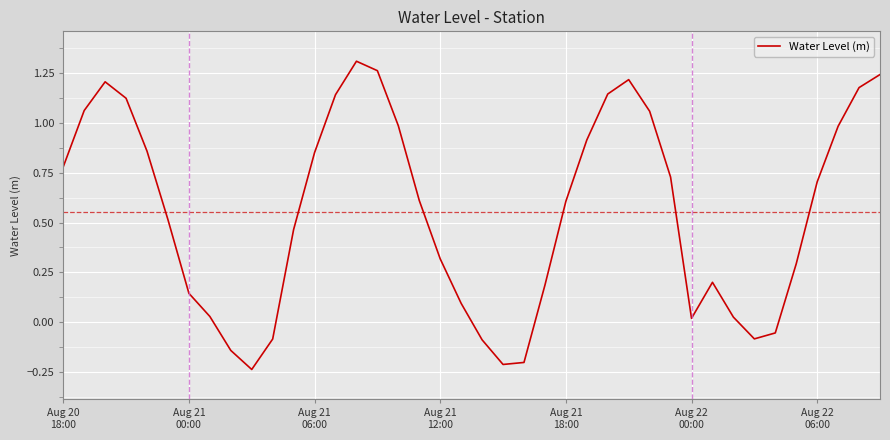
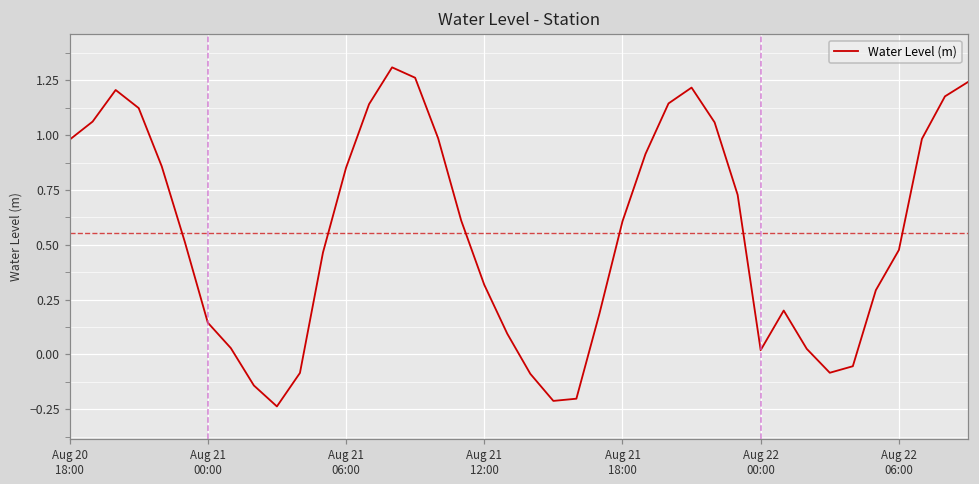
Aug 20 18:00: 0.78 -> 0.98
Aug 22 06:00: 0.70 -> 0.48
